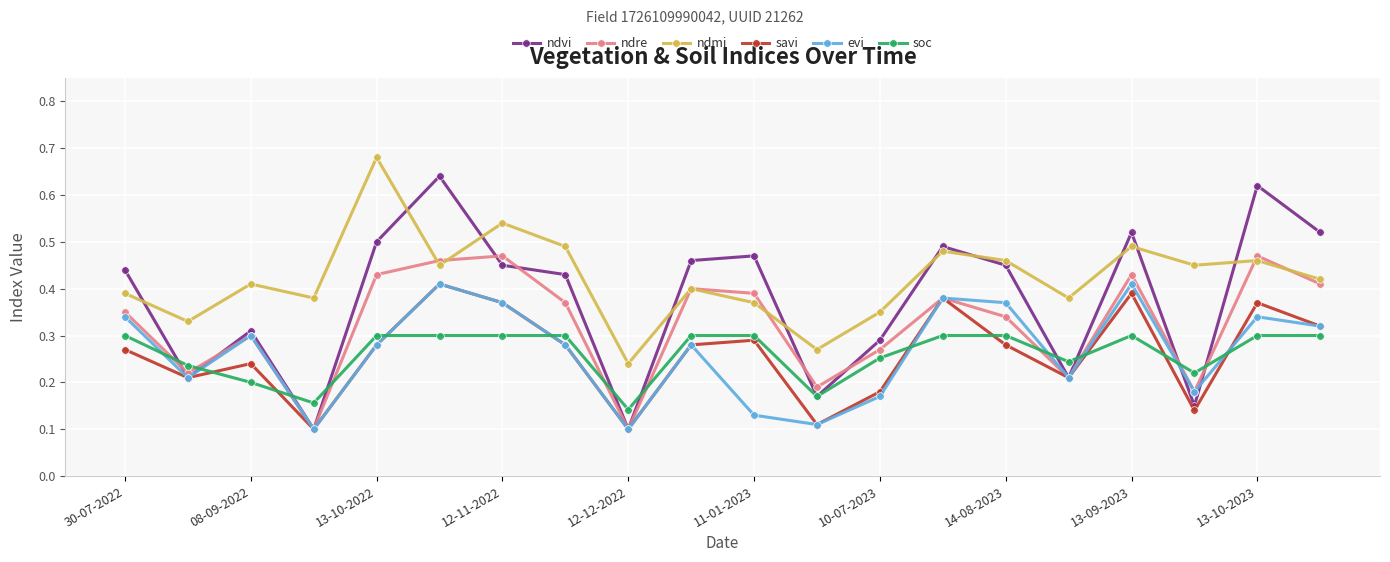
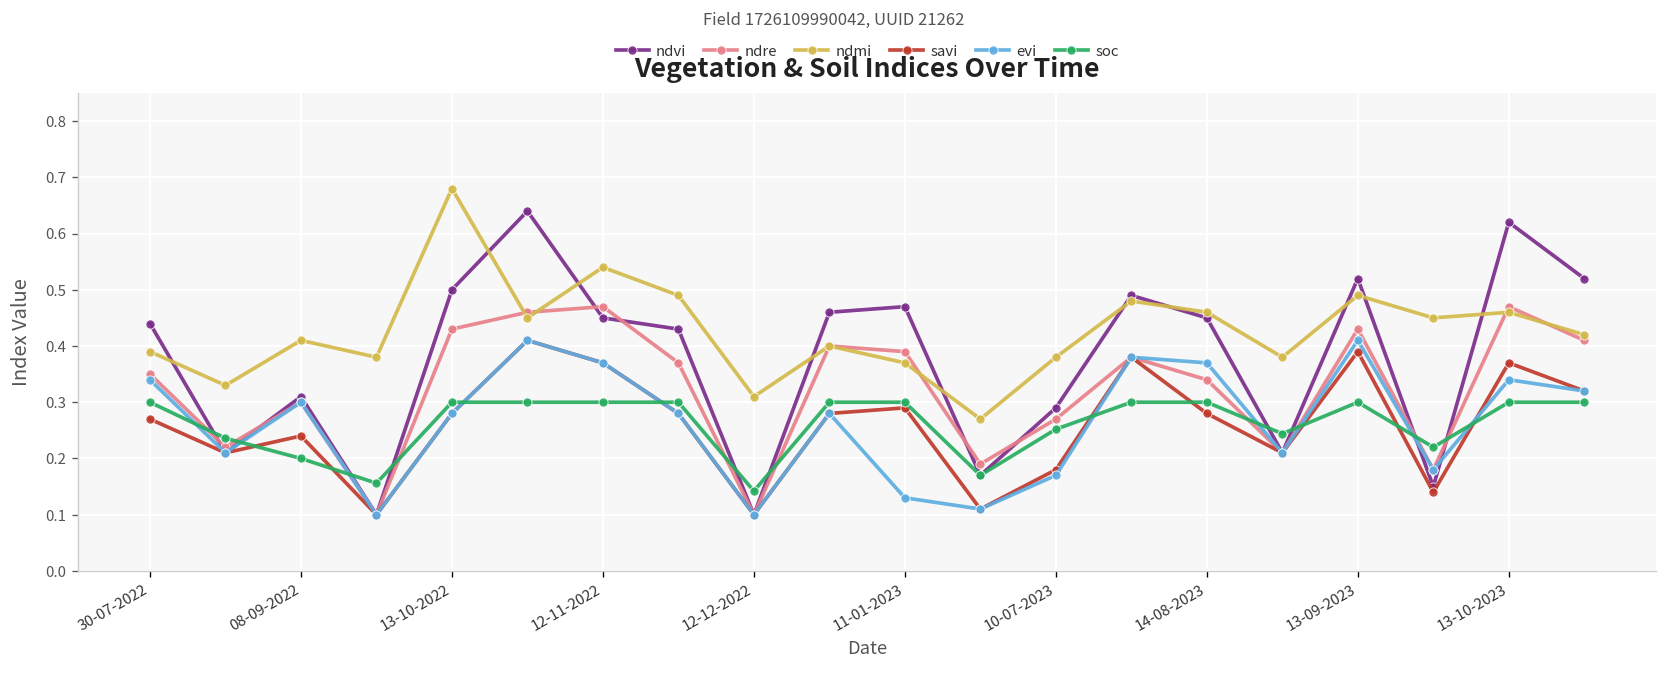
ndmi, 12-12-2022: 0.24 -> 0.31
ndmi, 10-07-2023: 0.35 -> 0.38
